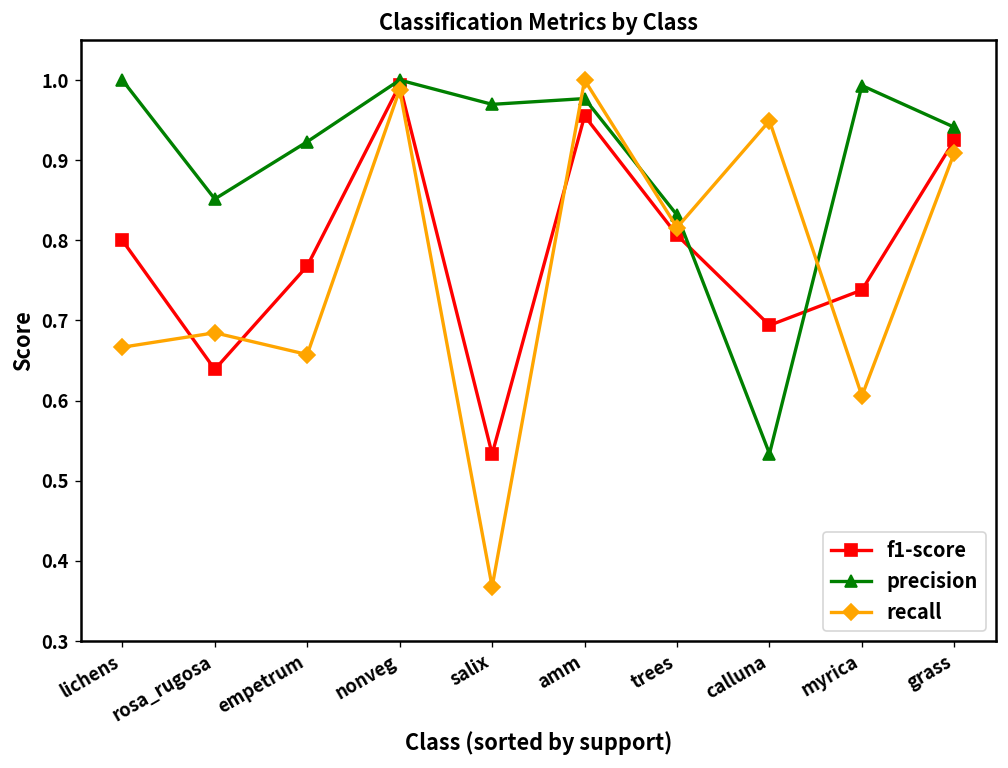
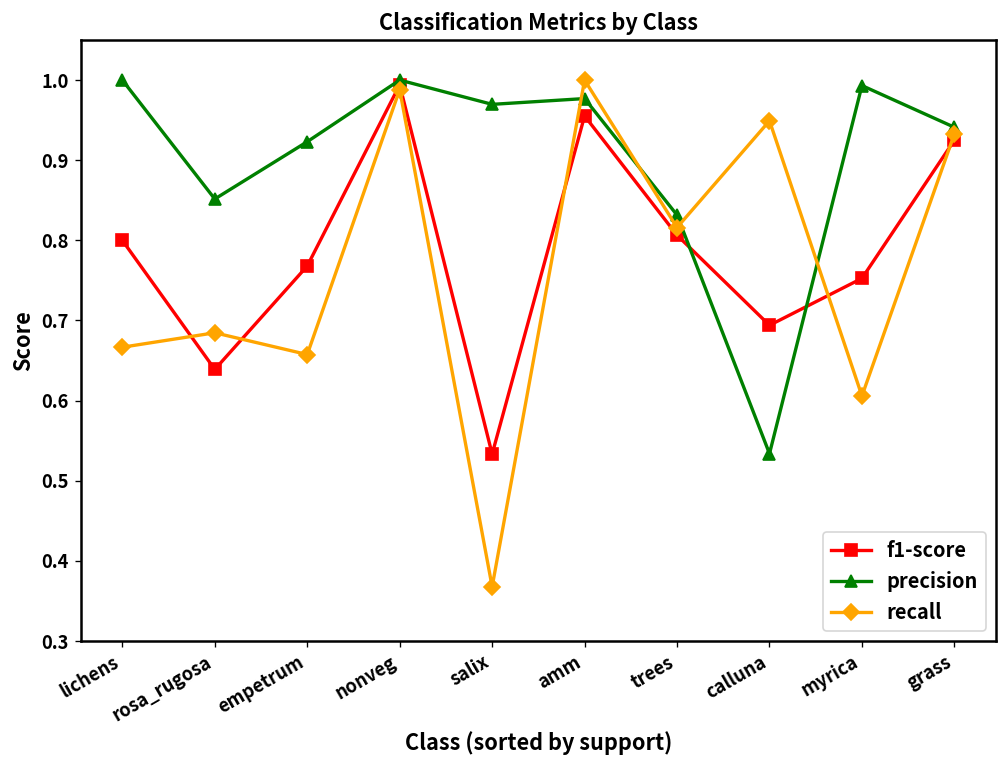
f1-score, myrica: 0.74 -> 0.75
recall, grass: 0.91 -> 0.93
